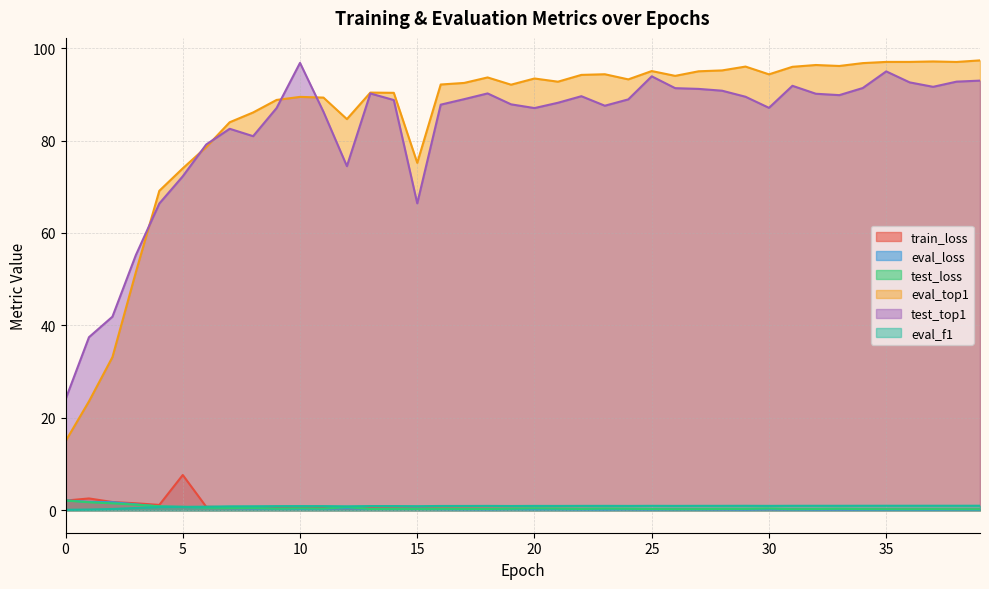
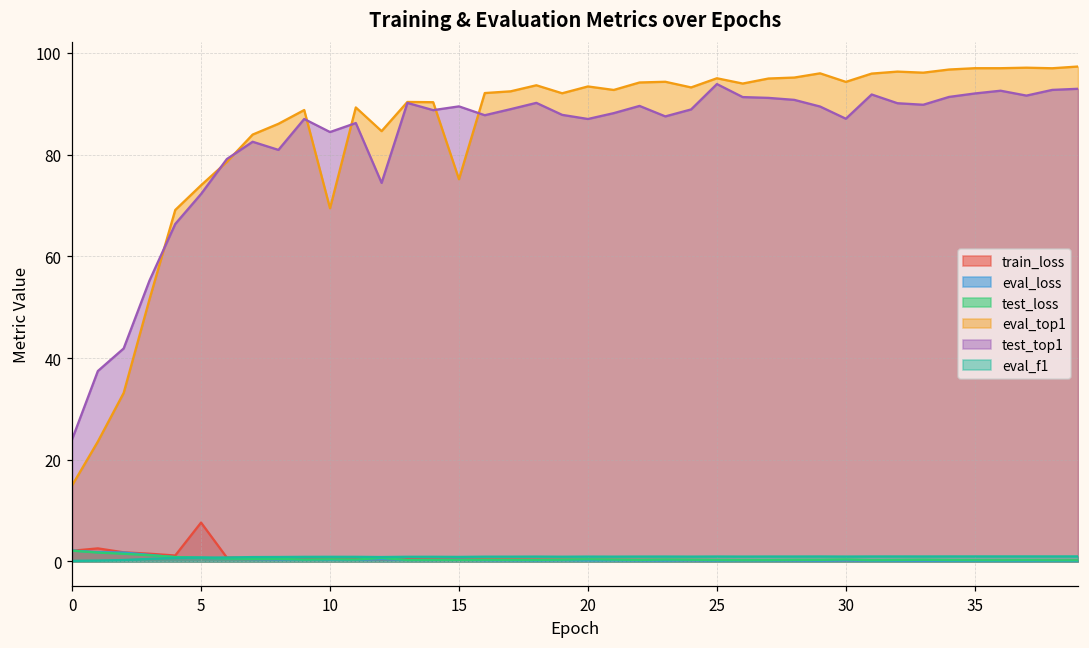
eval_top1, 10: 89 -> 69
test_top1, 10: 97 -> 84
test_top1, 15: 66 -> 90
test_top1, 35: 95 -> 92
